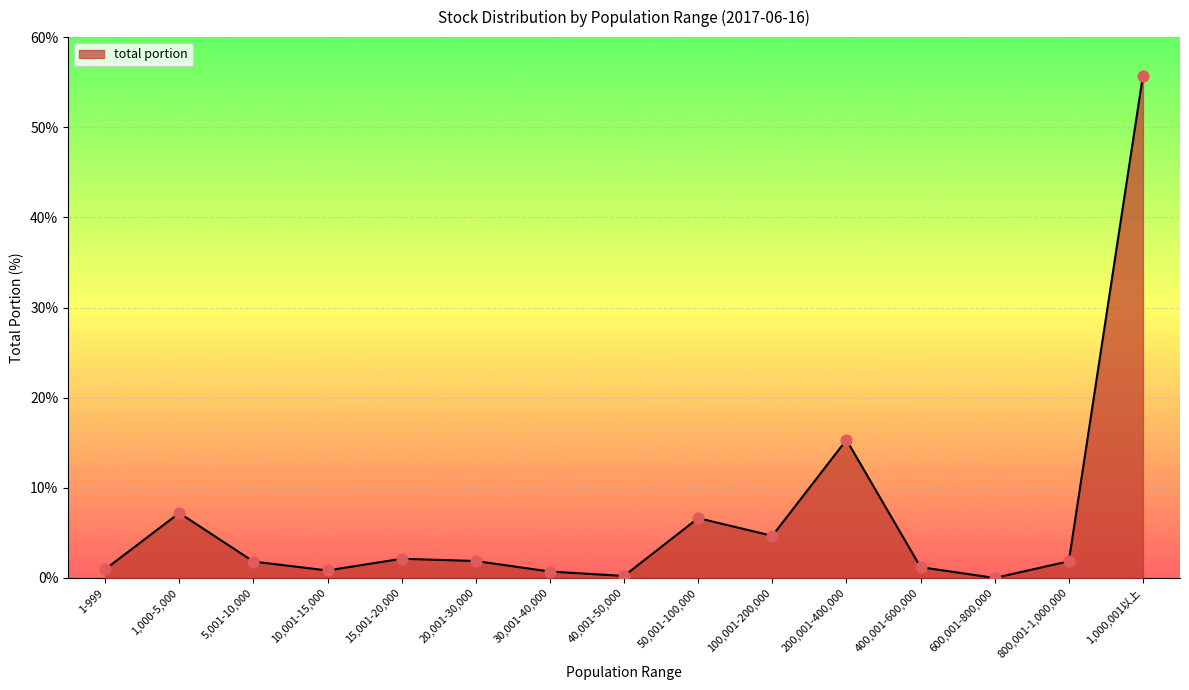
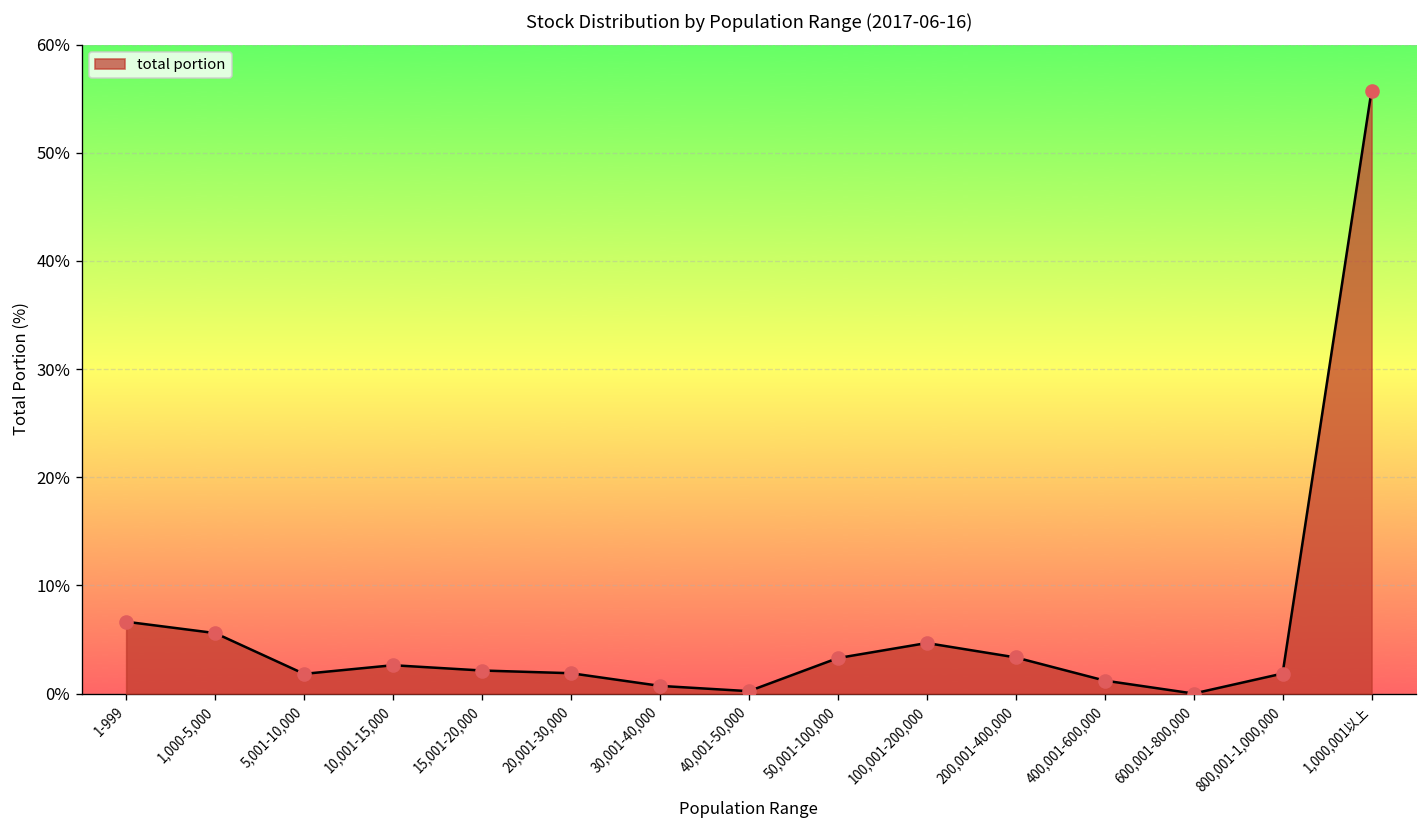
1-999: 1% -> 7%
1,000-5,000: 7% -> 6%
10,001-15,000: 1% -> 3%
50,001-100,000: 7% -> 3%
200,001-400,000: 15% -> 3%
